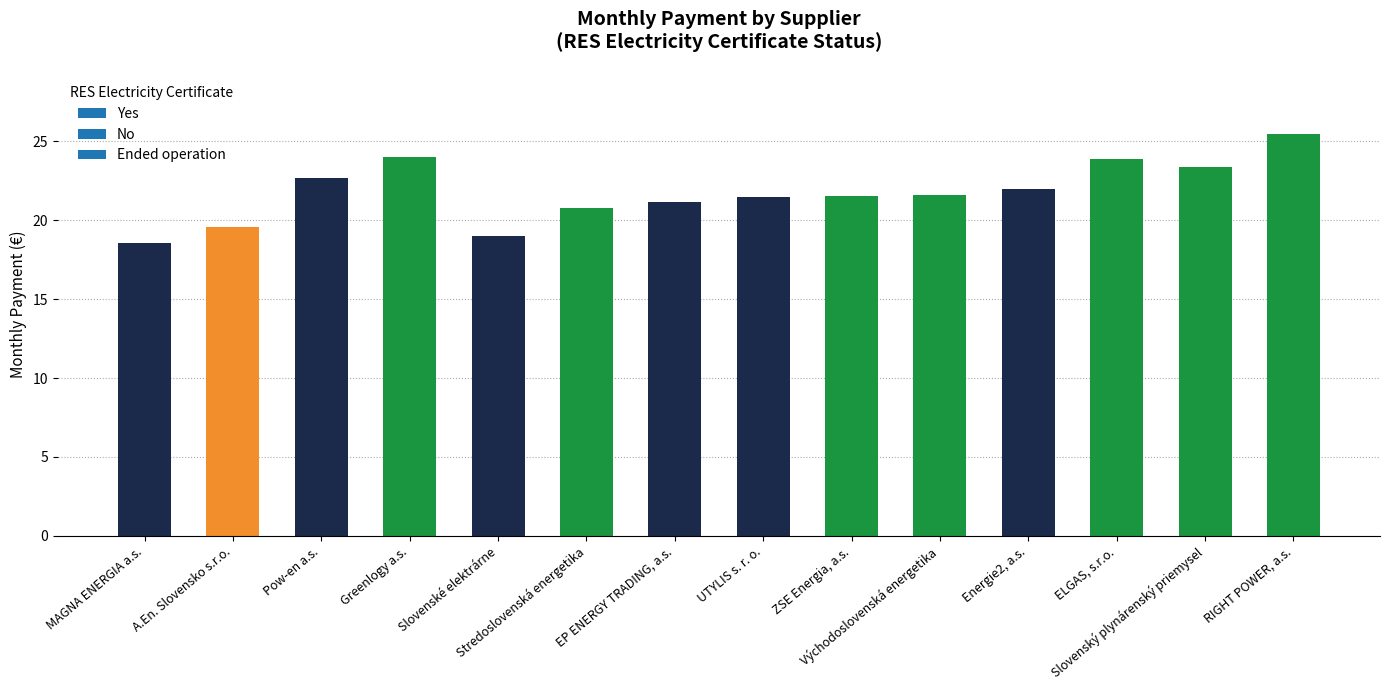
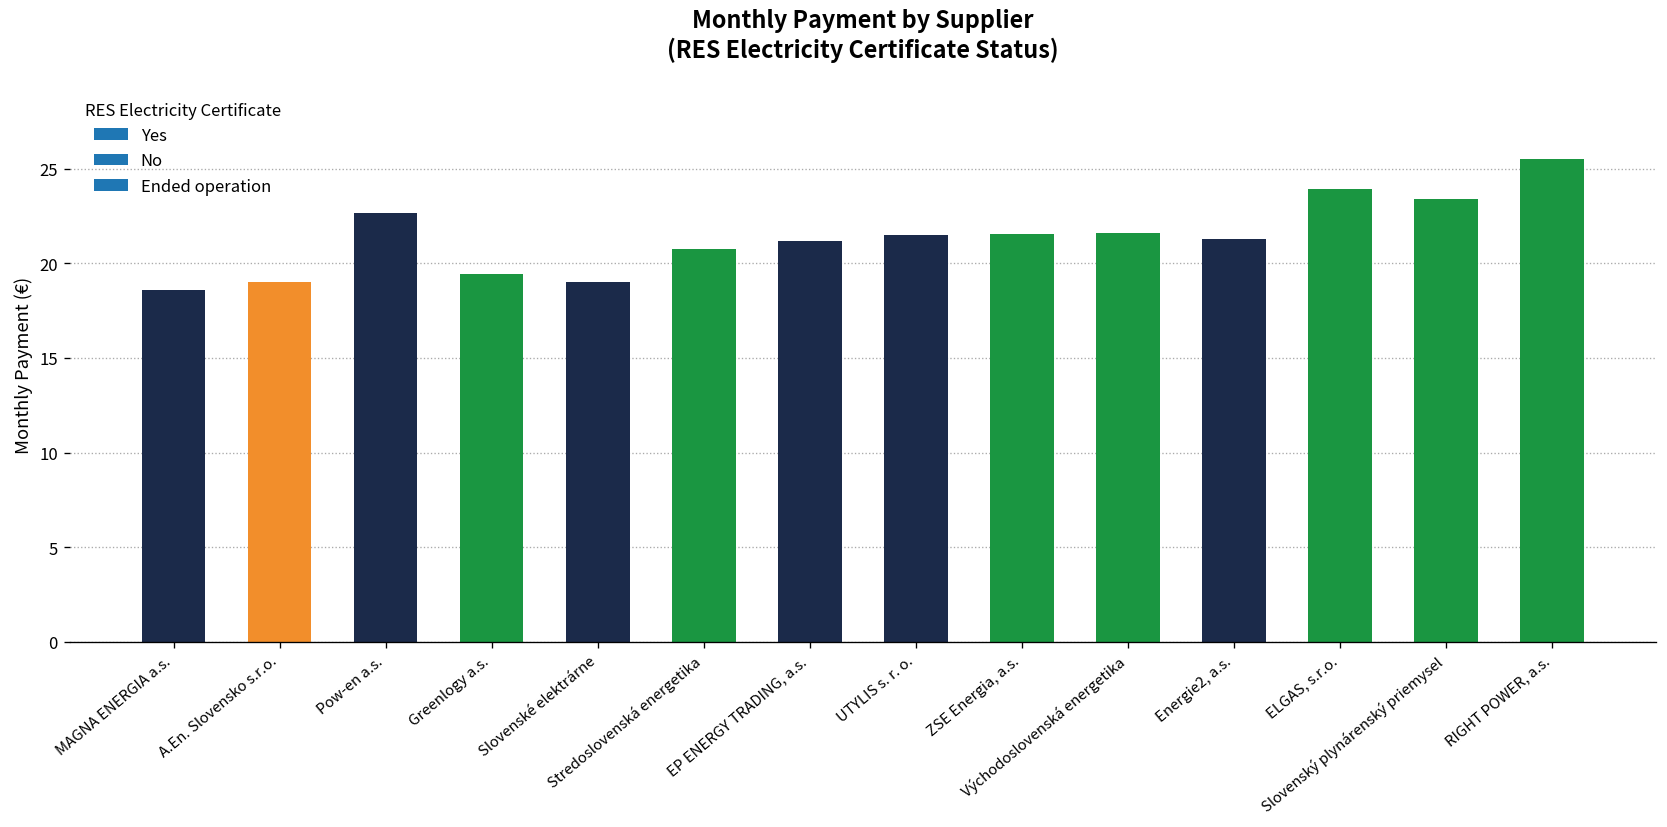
A.En. Slovensko s.r.o.: 19.6 -> 19.0
Greenlogy a.s.: 24.0 -> 19.4
Energie2, a.s.: 22.0 -> 21.3
